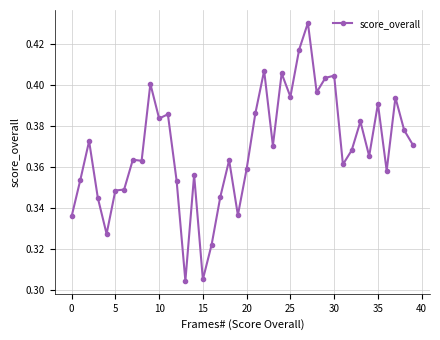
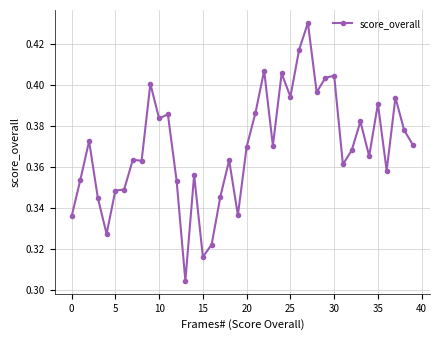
15: 0.305 -> 0.316
20: 0.359 -> 0.370
